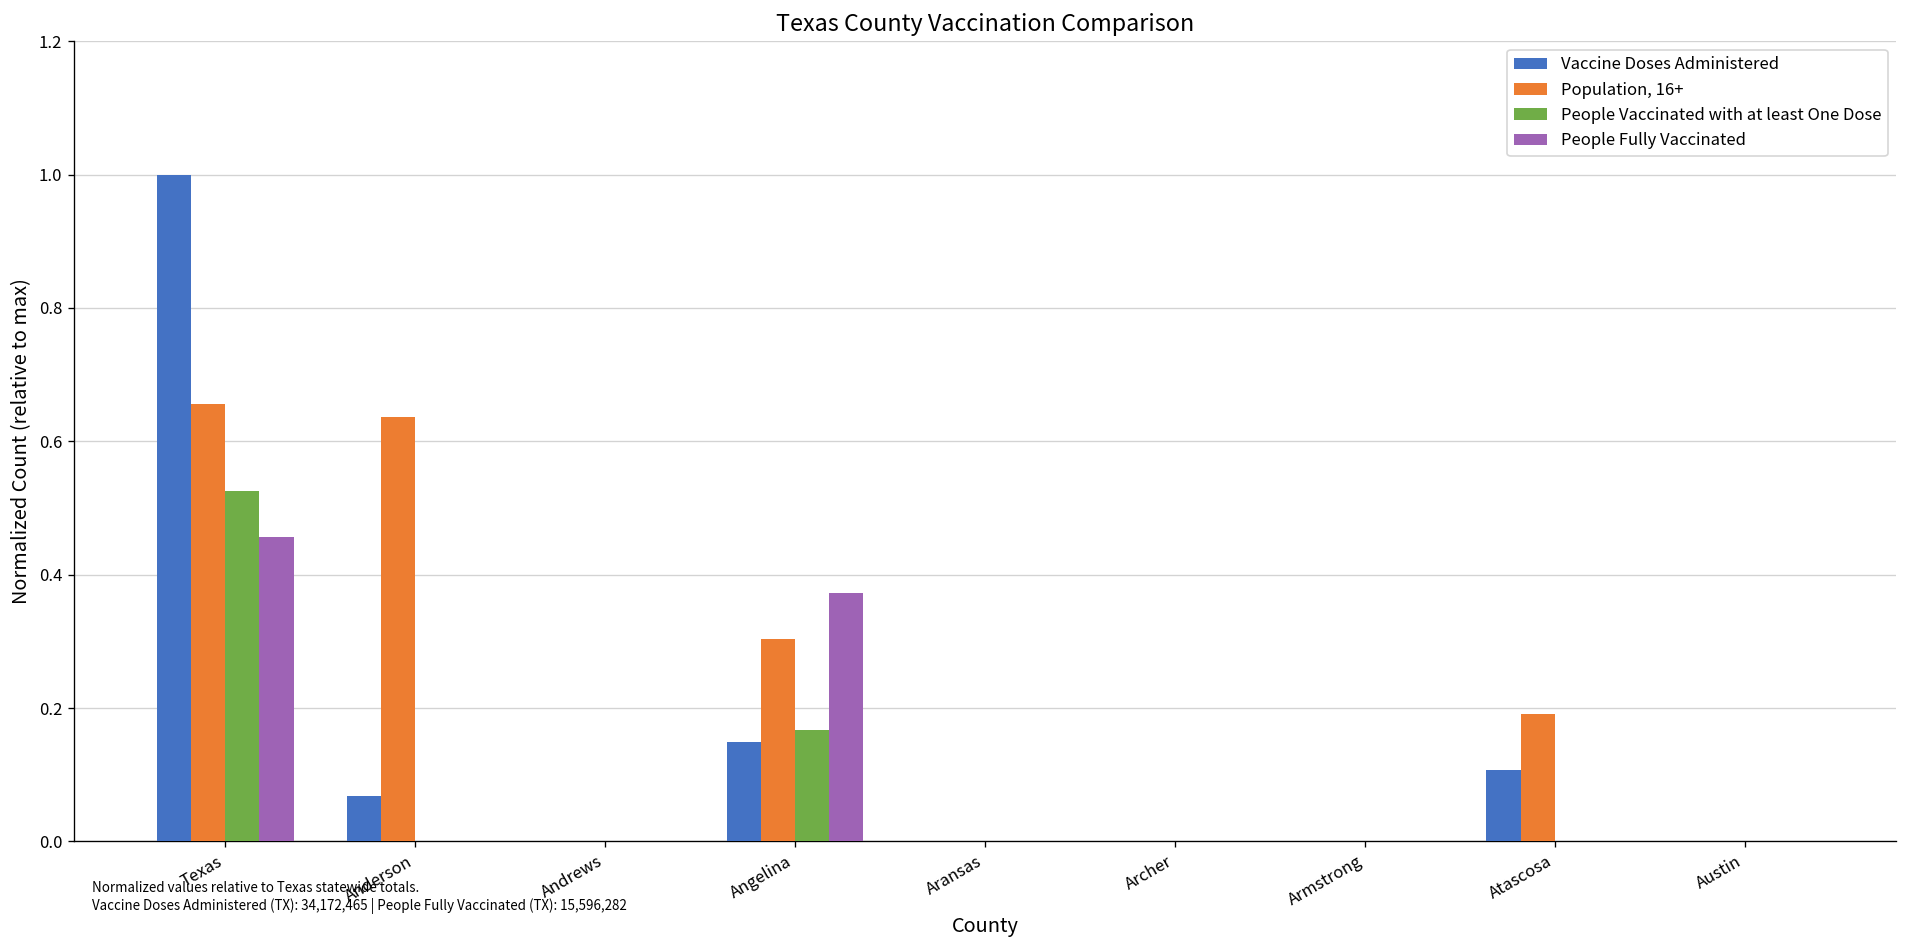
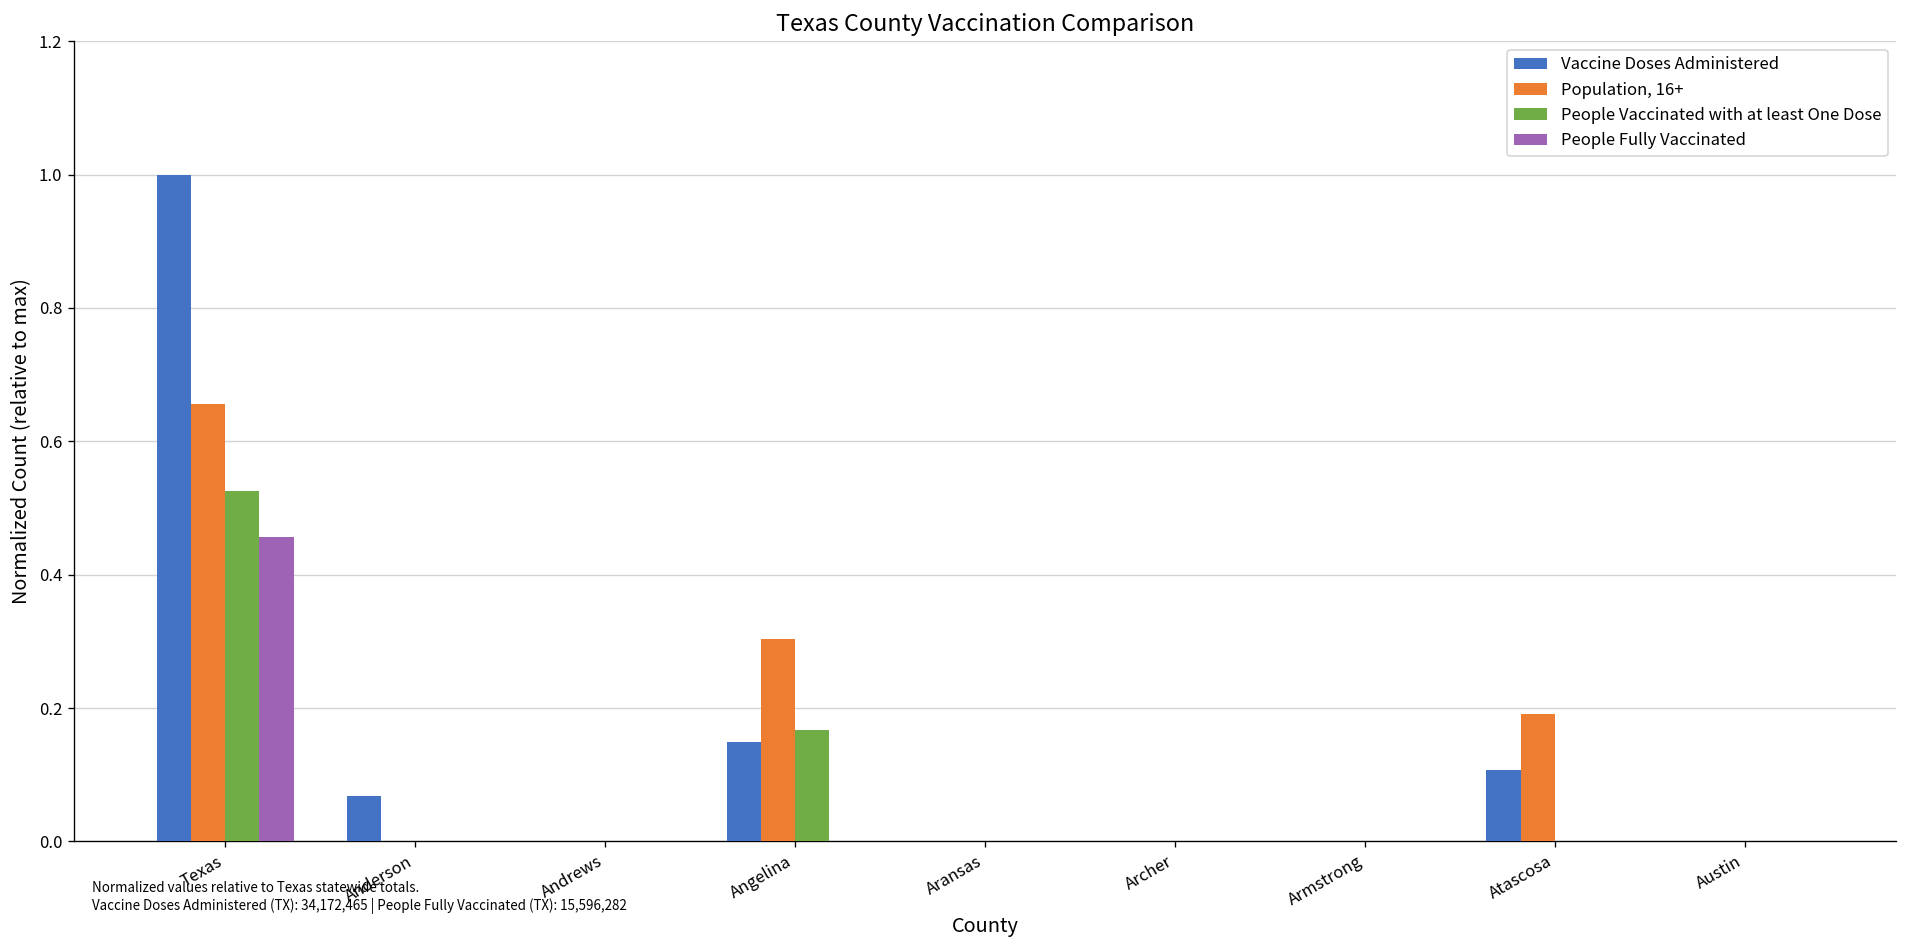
Population, 16+, Anderson: 0.64 -> 0.00
People Fully Vaccinated, Angelina: 0.37 -> 0.00
